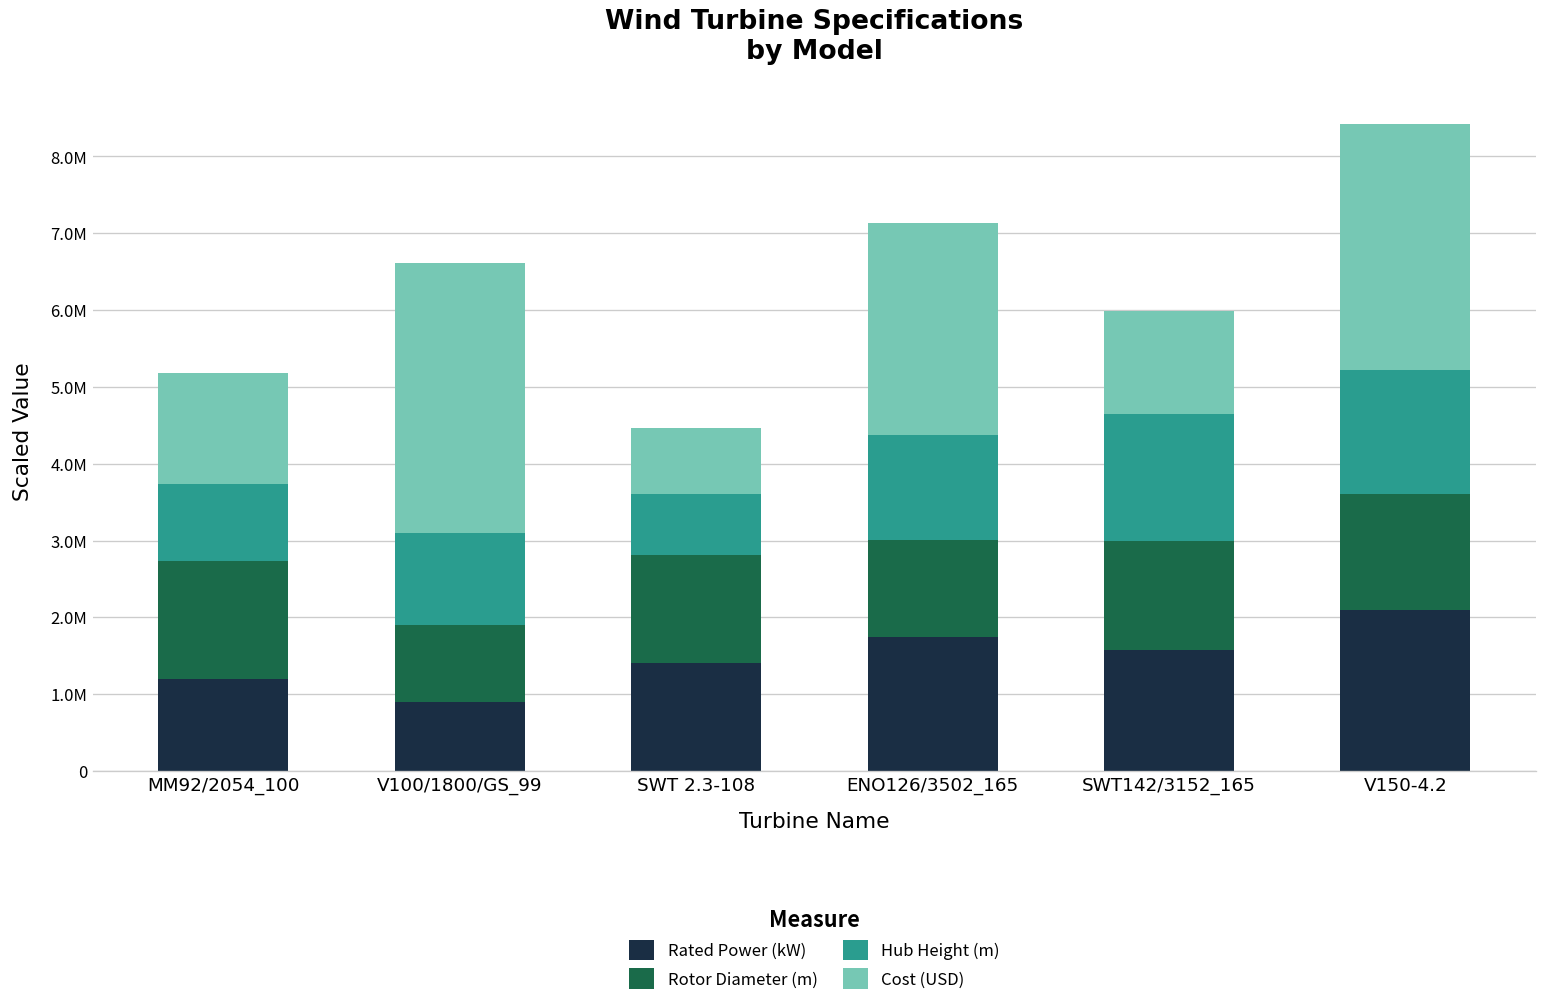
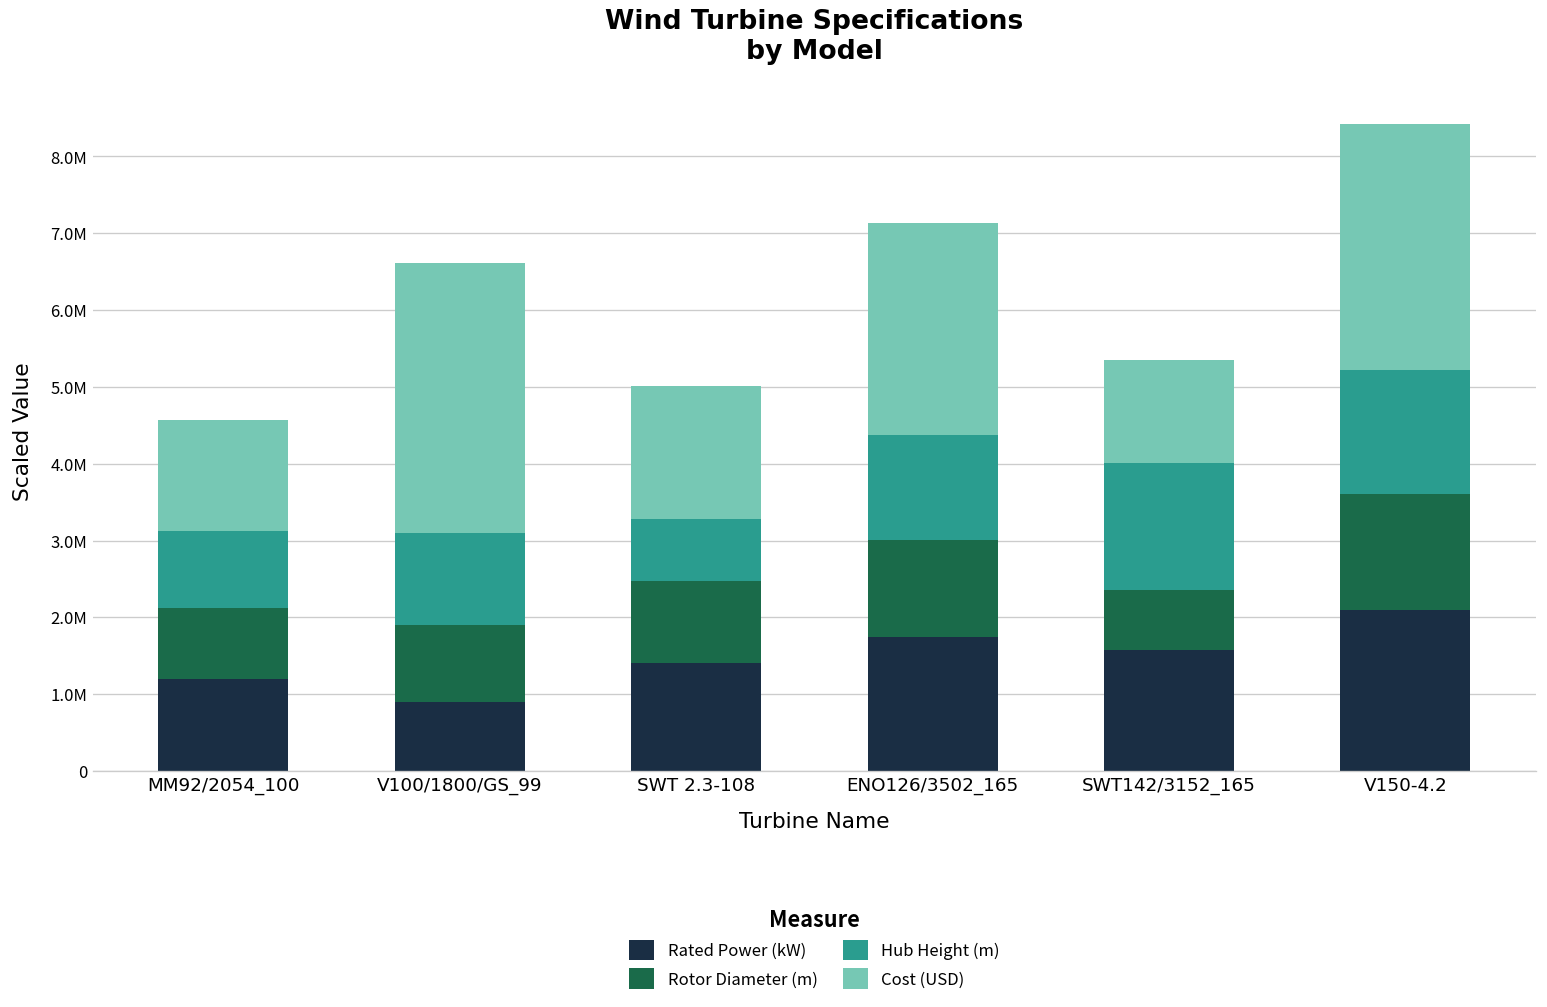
Rotor Diameter (m), MM92/2054_100: 1500000 -> 900000
Rotor Diameter (m), SWT 2.3-108: 1400000 -> 1100000
Cost (USD), SWT 2.3-108: 900000 -> 1700000
Rotor Diameter (m), SWT142/3152_165: 1400000 -> 800000
